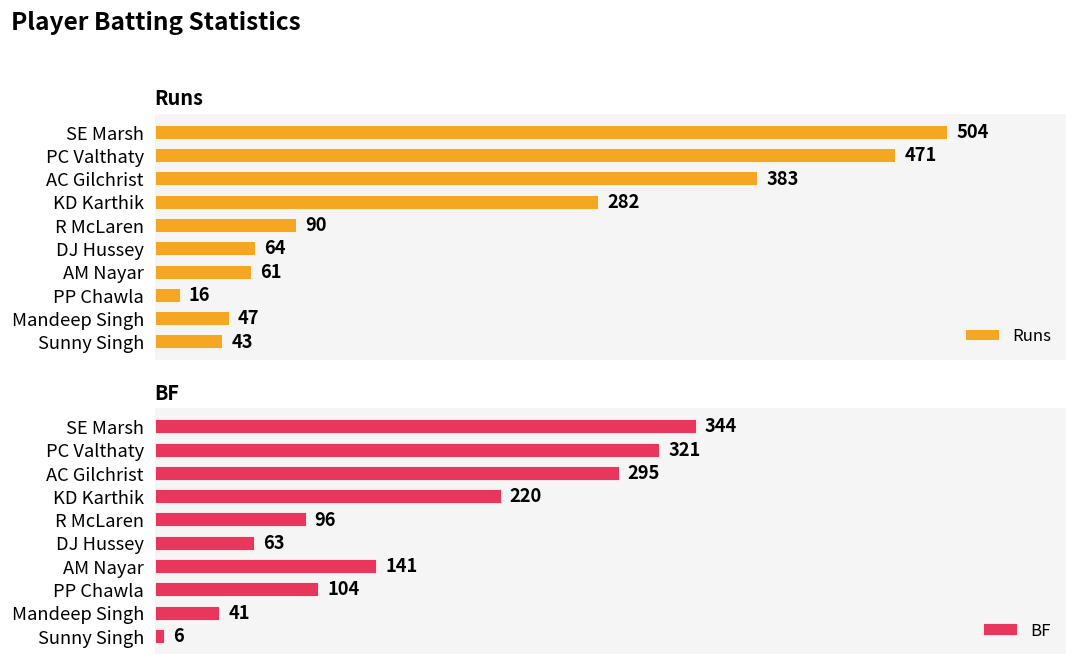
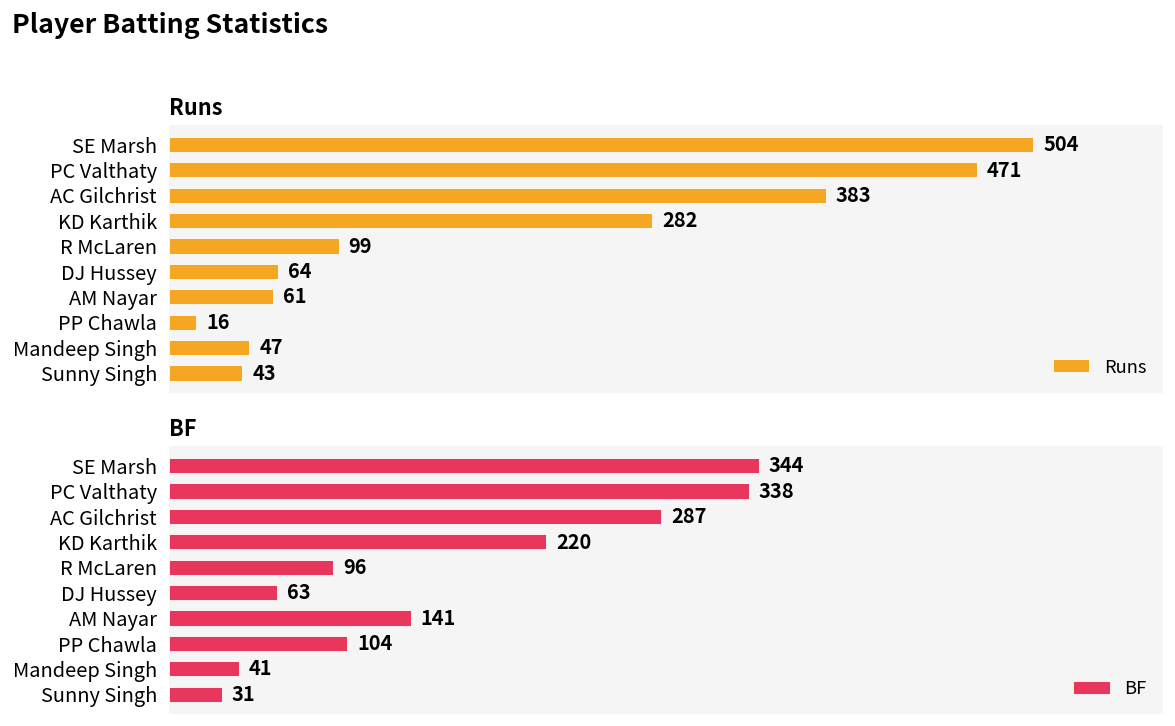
Runs, R McLaren: 90 -> 99
BF, PC Valthaty: 321 -> 338
BF, AC Gilchrist: 295 -> 287
BF, Sunny Singh: 6 -> 31
